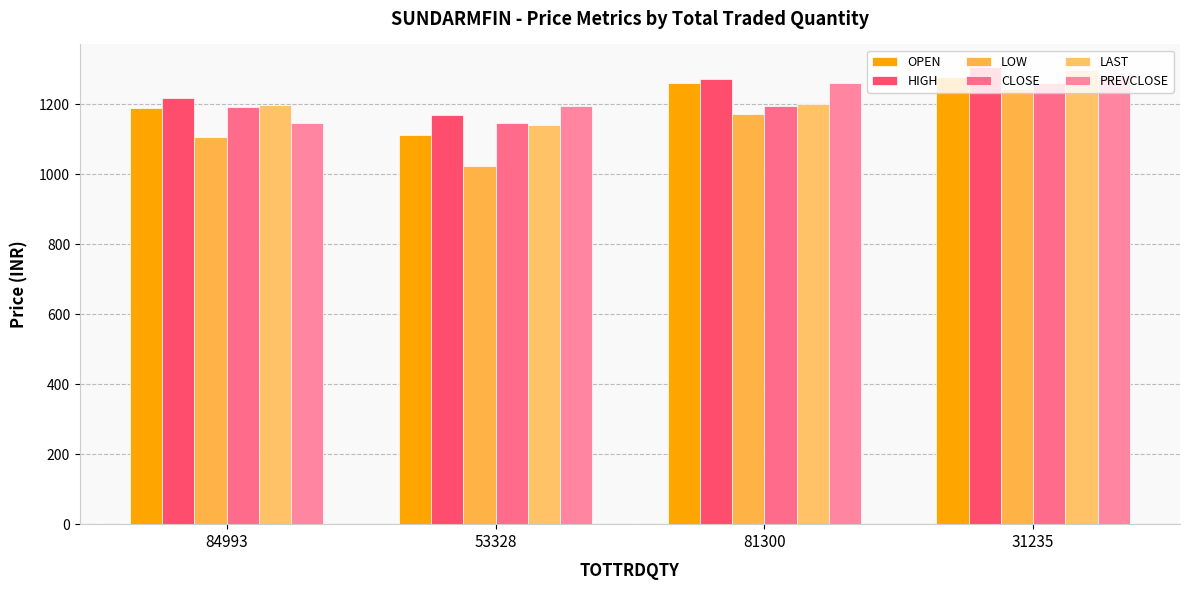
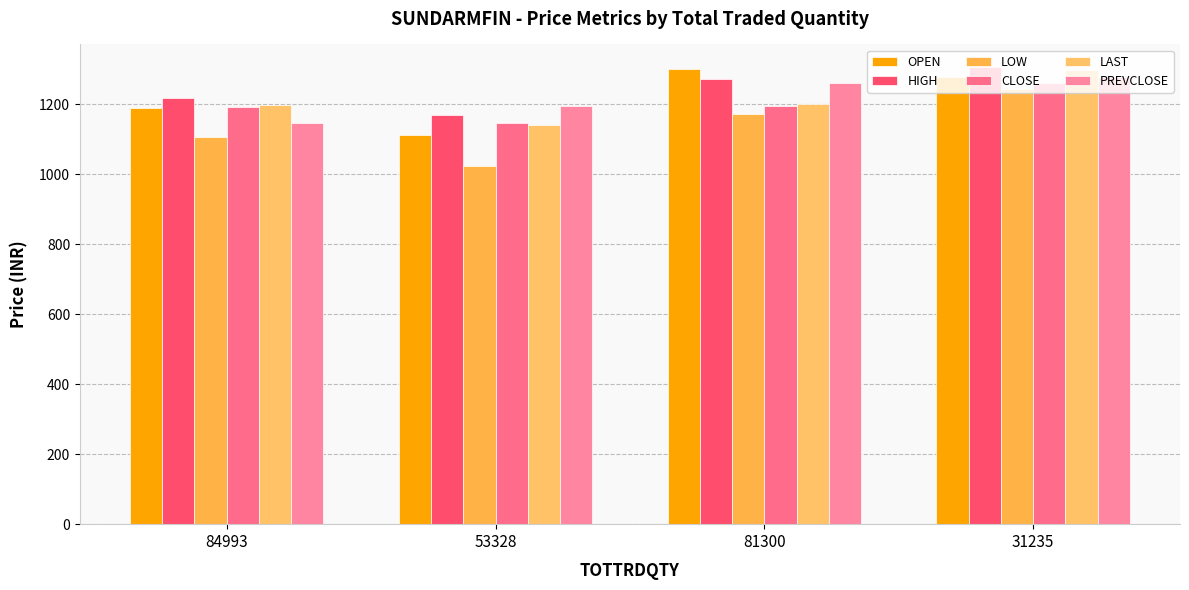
OPEN, 81300: 1260 -> 1300
